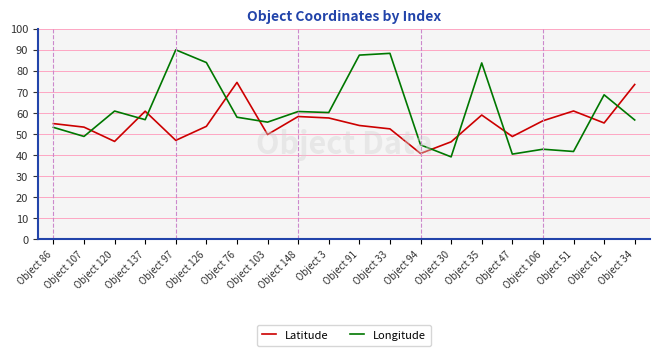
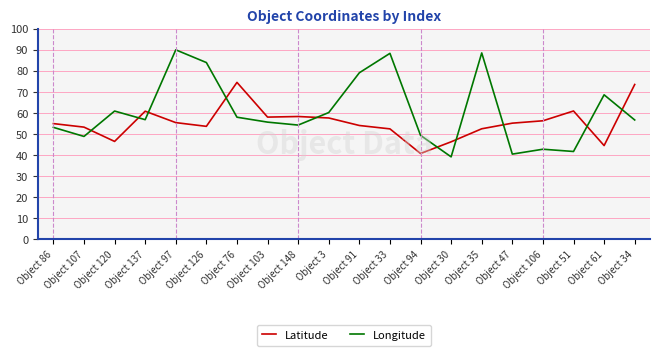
Latitude, Object 97: 47 -> 55
Latitude, Object 103: 50 -> 58
Longitude, Object 148: 61 -> 54
Longitude, Object 91: 87 -> 79
Longitude, Object 94: 45 -> 49
Latitude, Object 35: 59 -> 52
Longitude, Object 35: 84 -> 88
Latitude, Object 47: 49 -> 55
Latitude, Object 61: 55 -> 44
